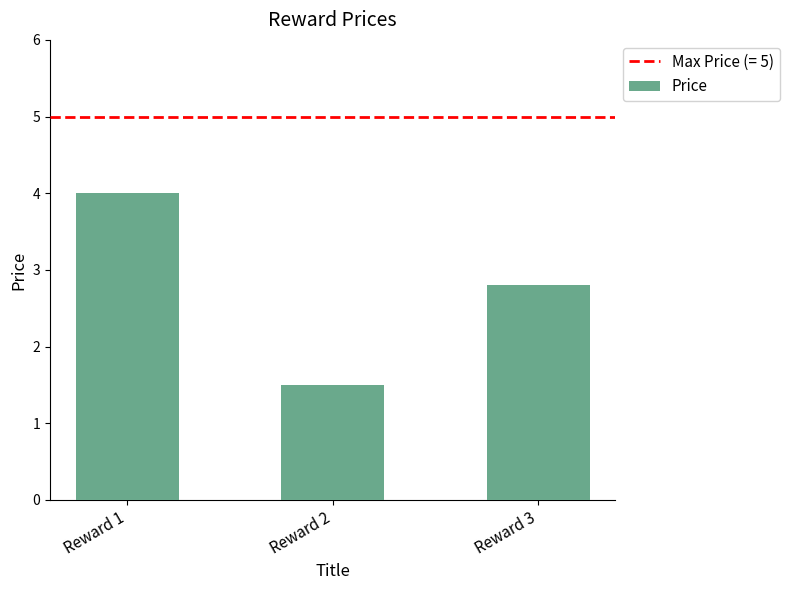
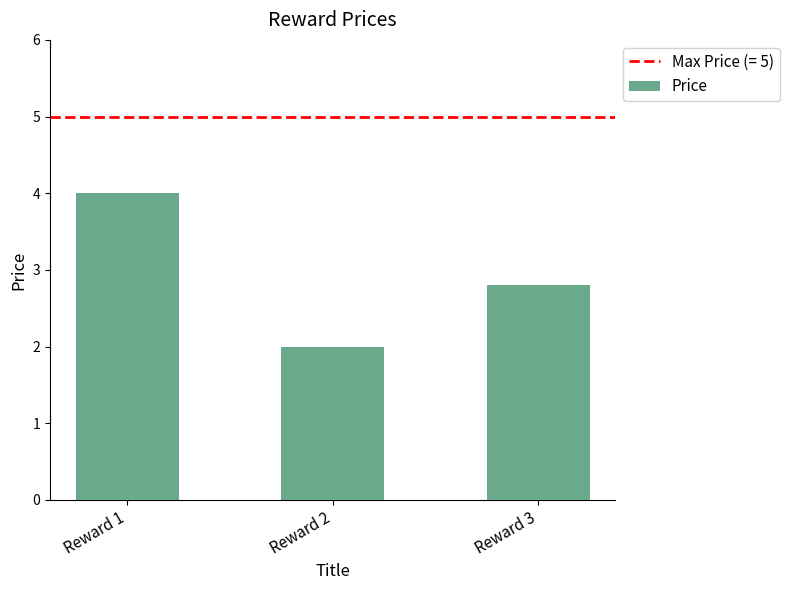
Reward 2: 1.5 -> 2.0
